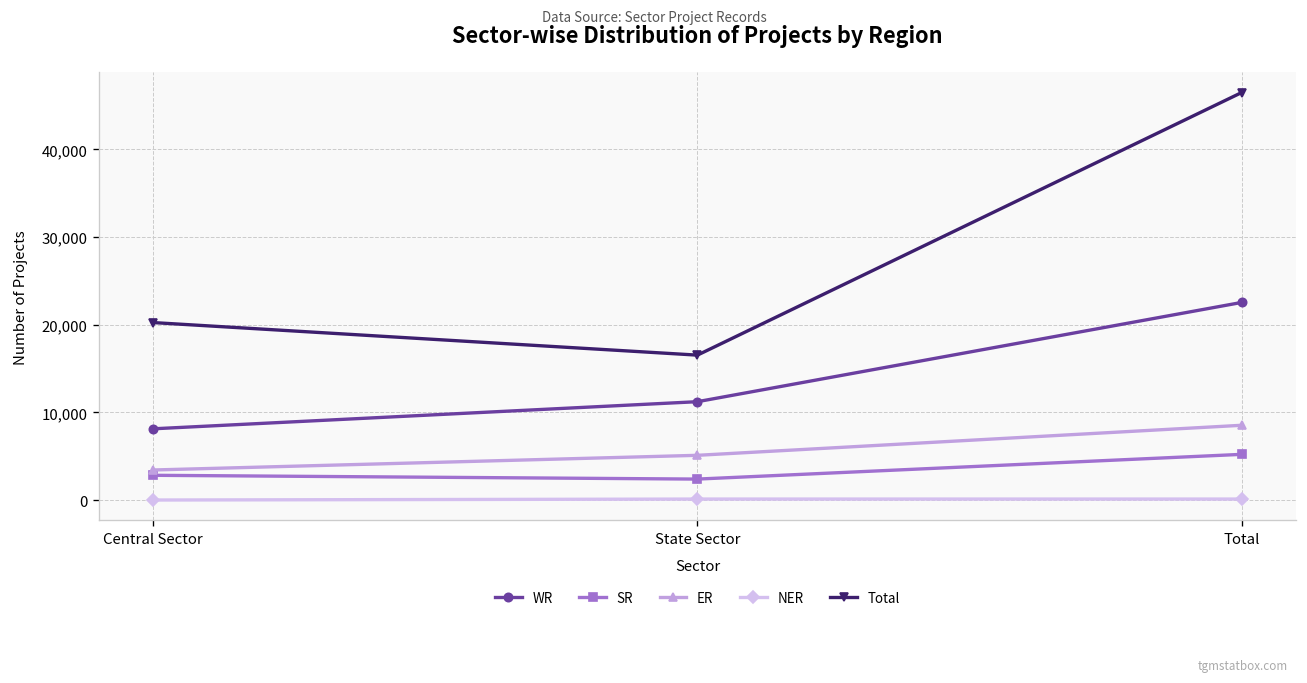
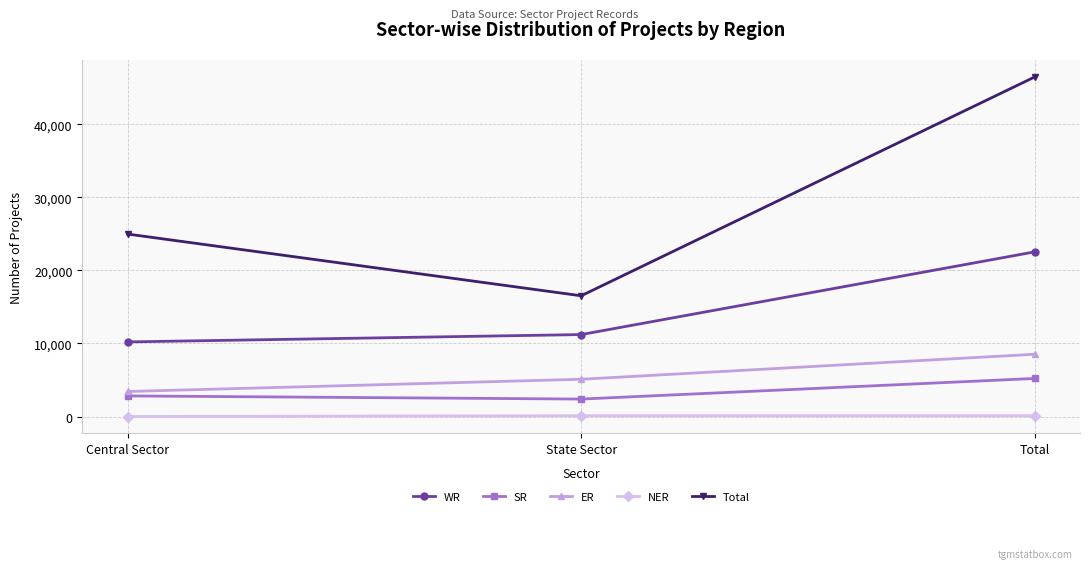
WR, Central Sector: 8,000 -> 10,000
Total, Central Sector: 20,000 -> 25,000
